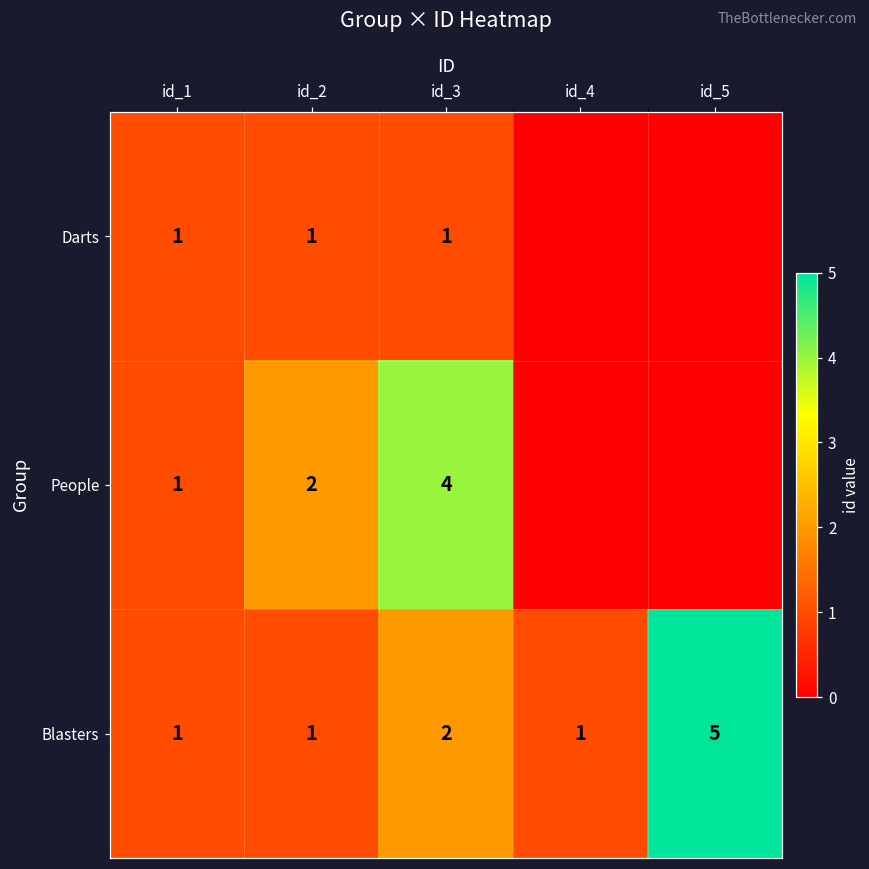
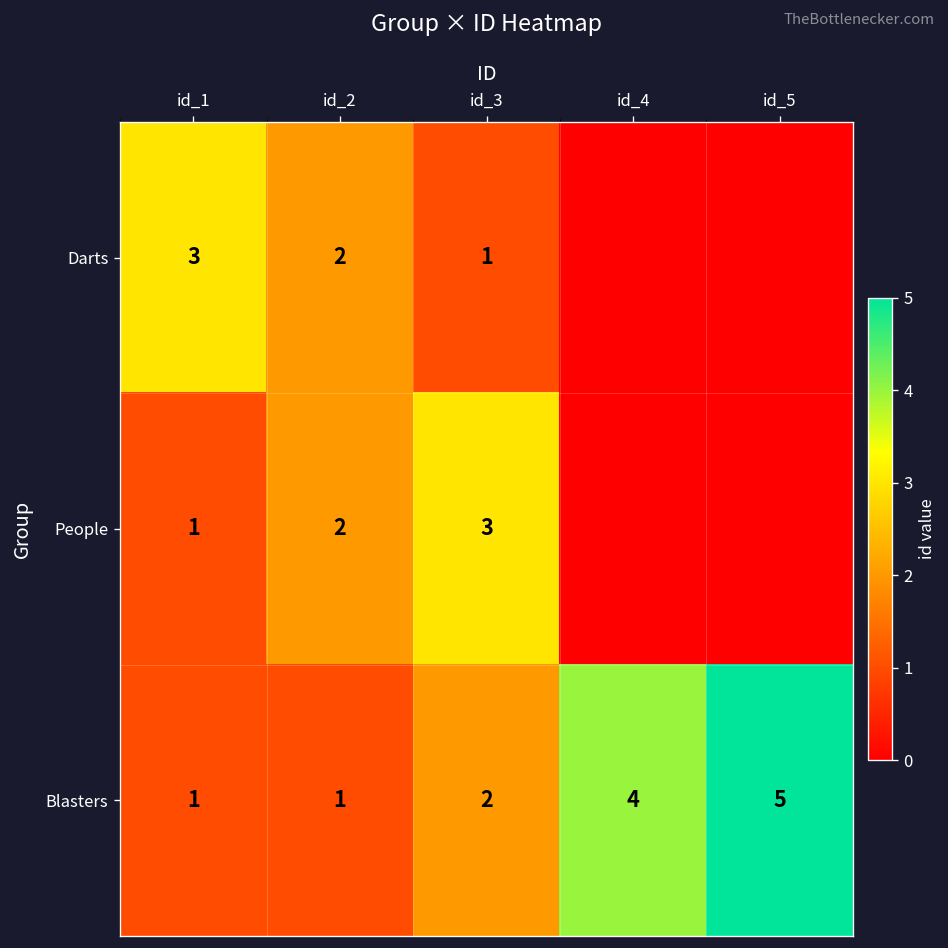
Darts, id_1: 1 -> 3
Darts, id_2: 1 -> 2
People, id_3: 4 -> 3
Blasters, id_4: 1 -> 4
